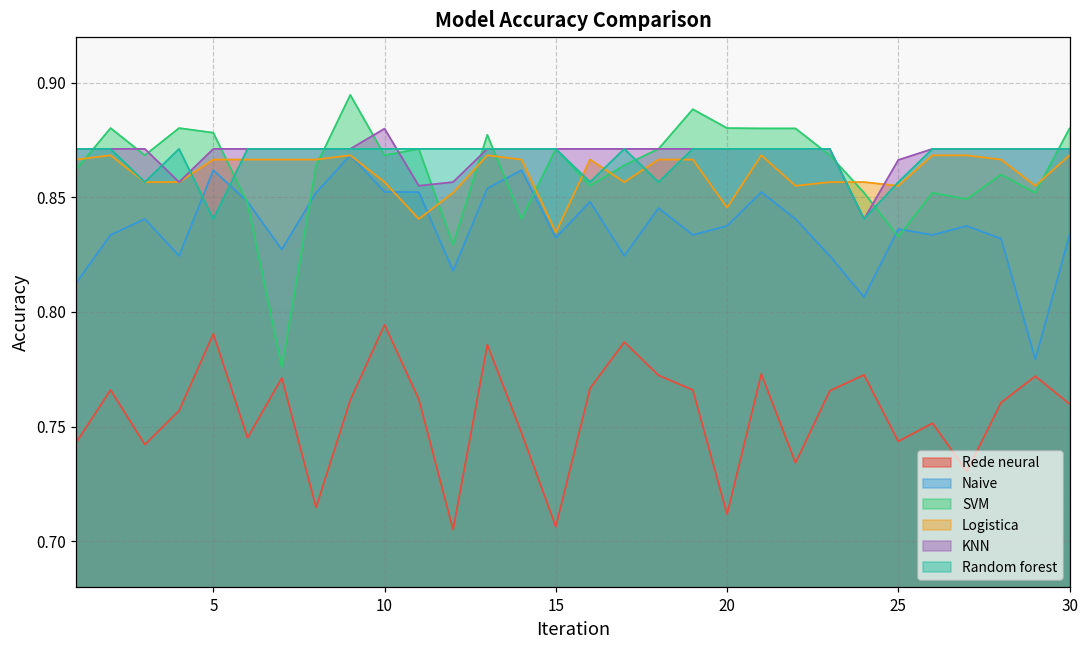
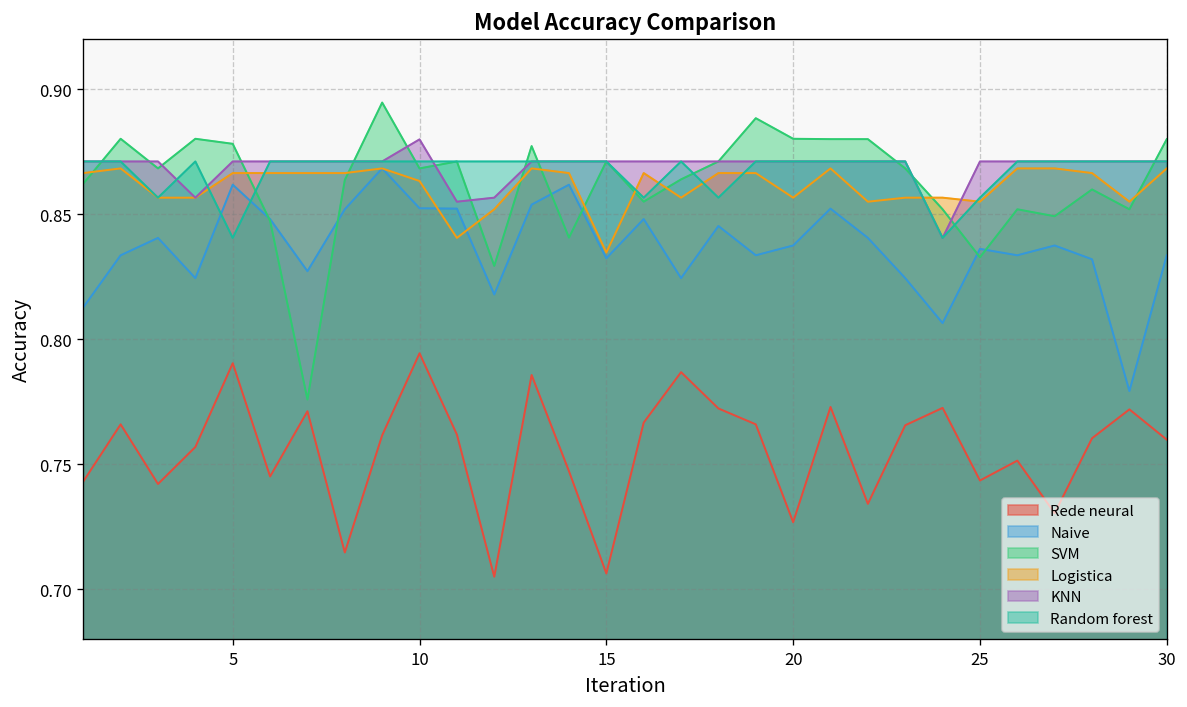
Logistica, 10: 0.857 -> 0.863
Rede neural, 20: 0.712 -> 0.727
Logistica, 20: 0.845 -> 0.857
KNN, 25: 0.866 -> 0.871
